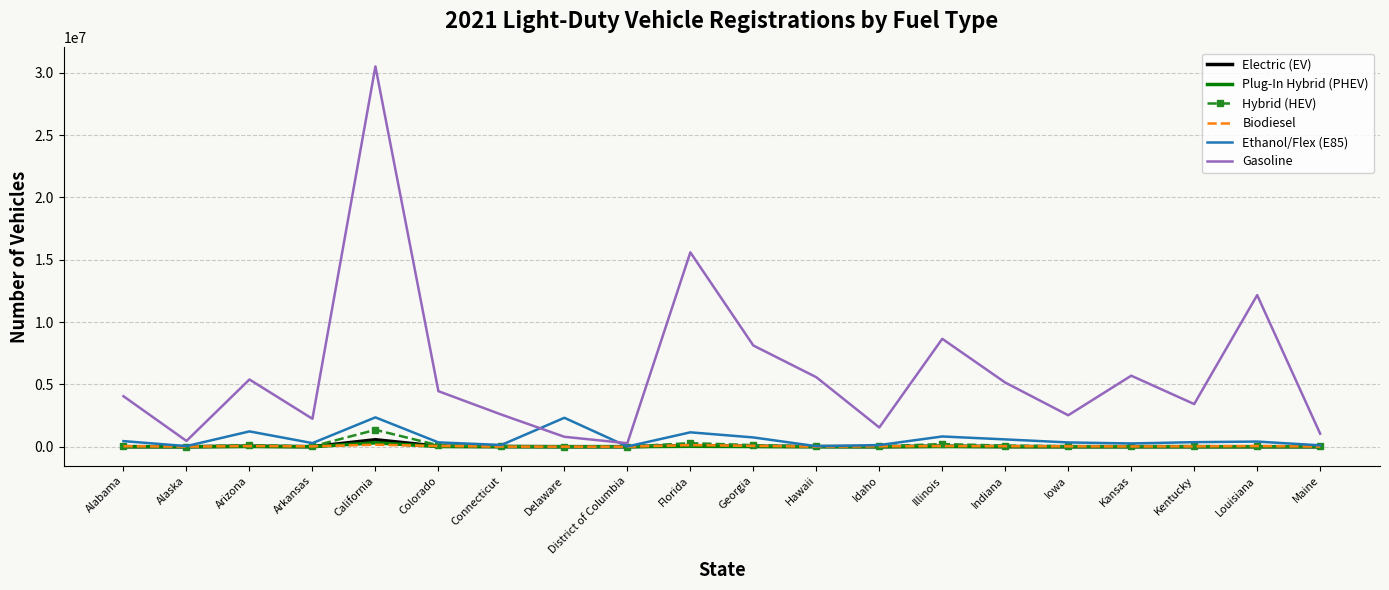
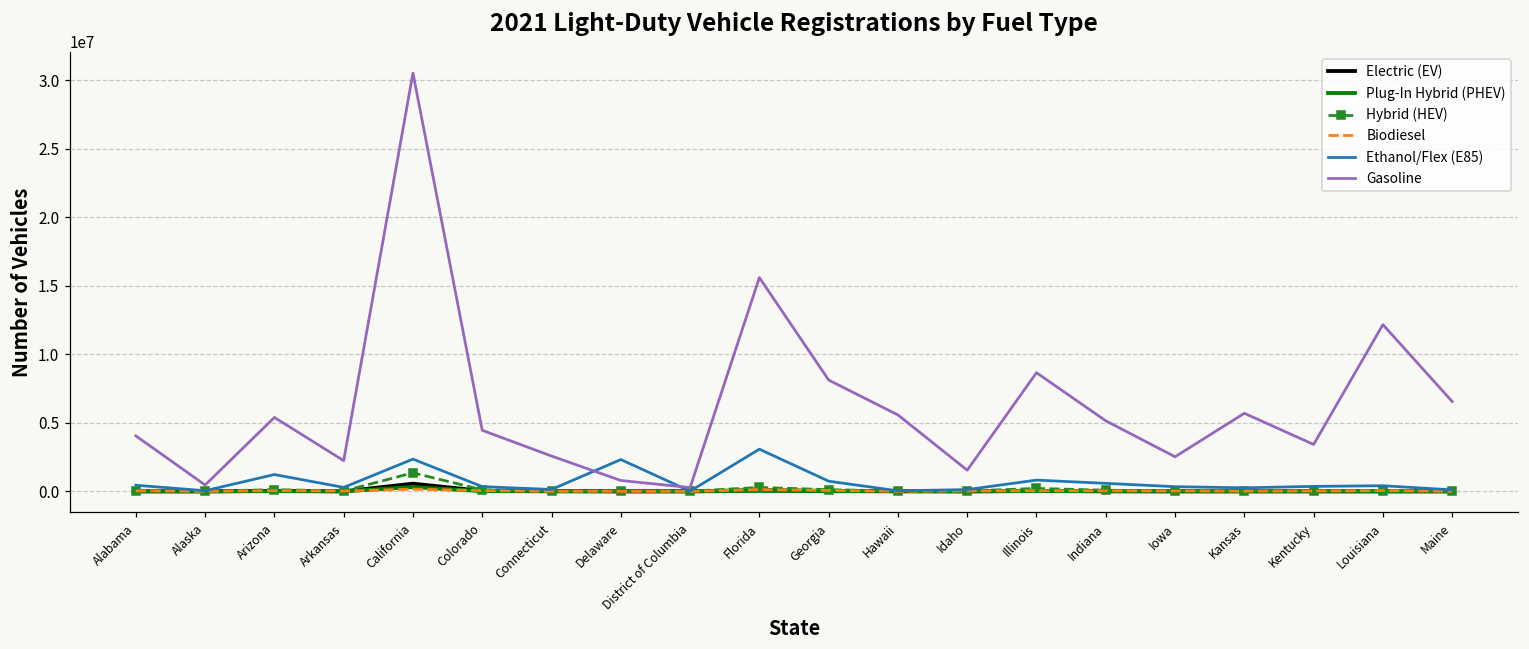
Ethanol/Flex (E85), Florida: 1200000 -> 3100000
Gasoline, Maine: 1000000 -> 6600000
